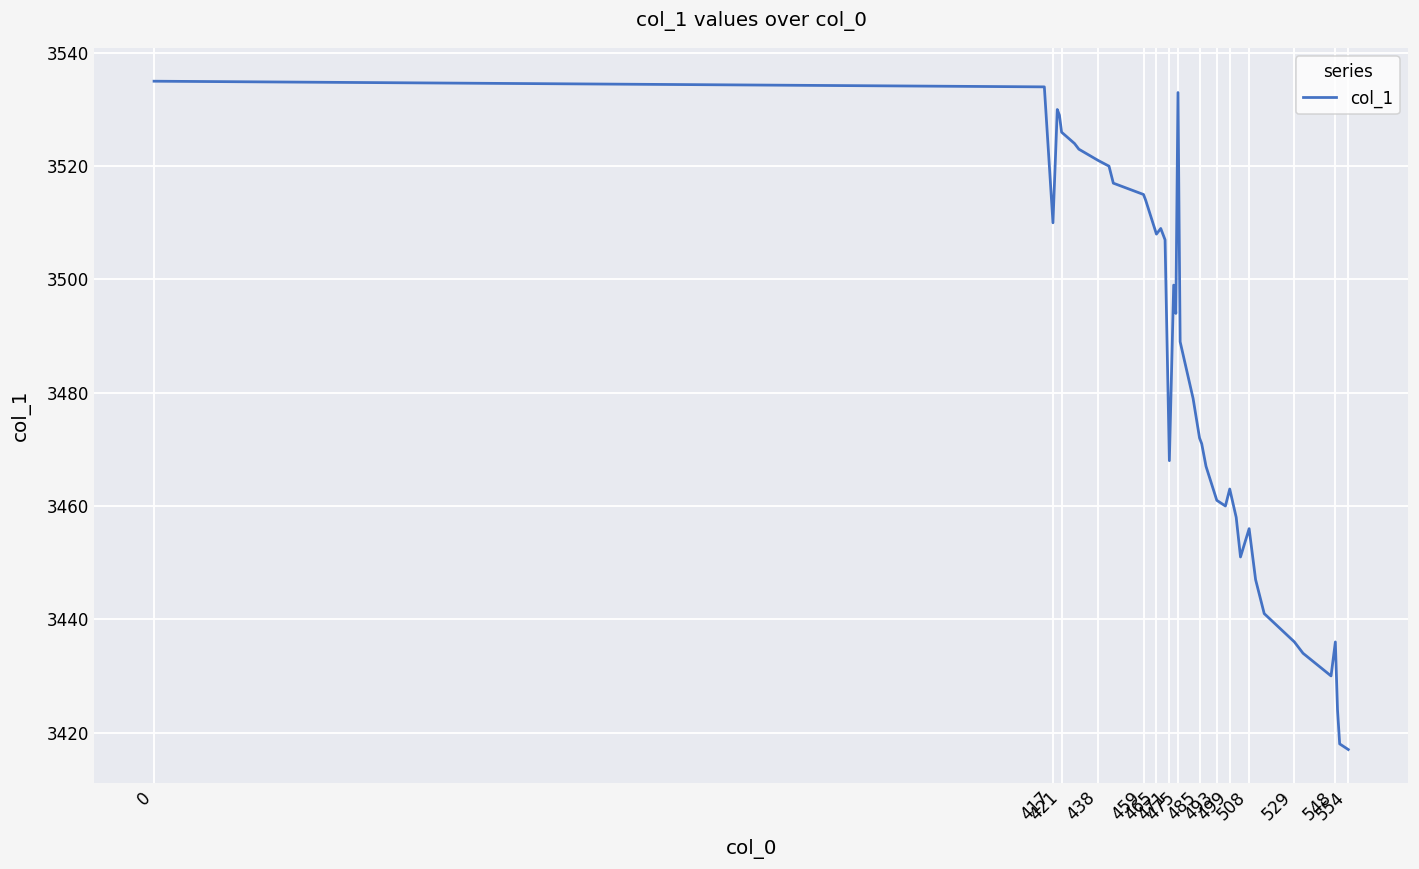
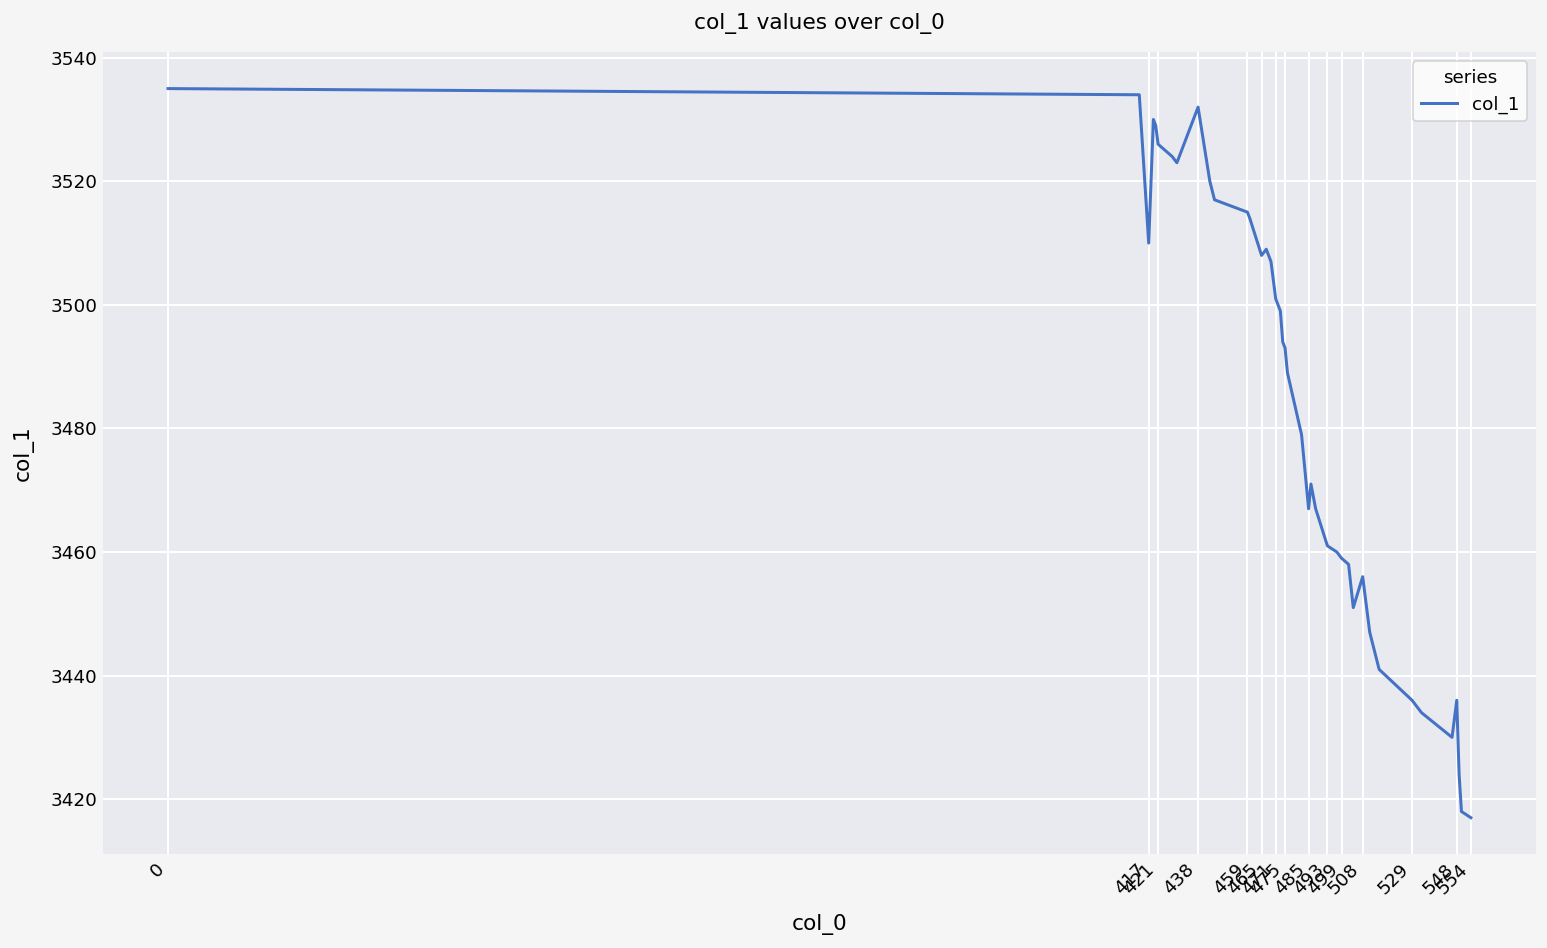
438: 3521 -> 3532
471: 3468 -> 3501
475: 3533 -> 3493
485: 3472 -> 3467
499: 3463 -> 3459
